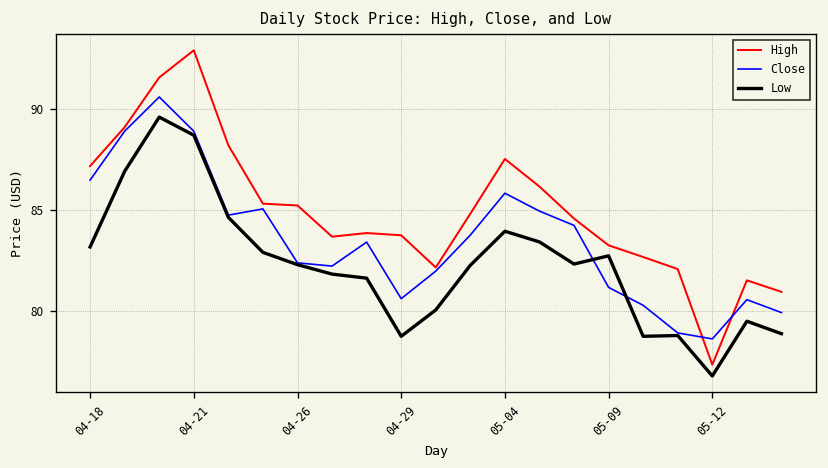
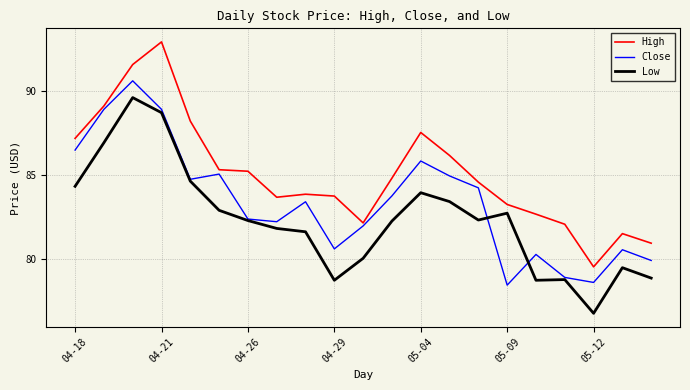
Low, 04-18: 83.2 -> 84.3
Close, 05-09: 81.2 -> 78.4
High, 05-12: 77.3 -> 79.5
